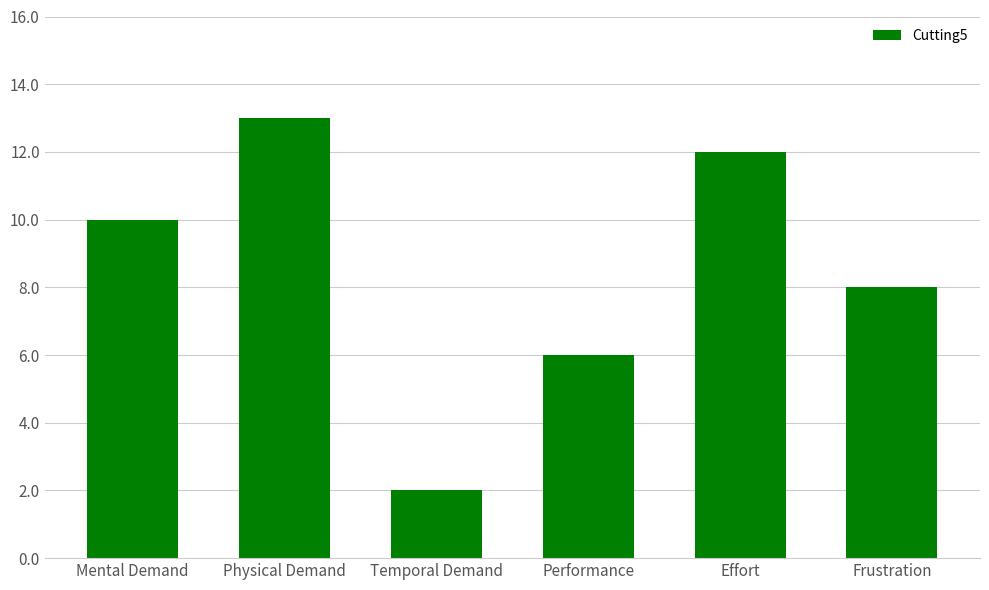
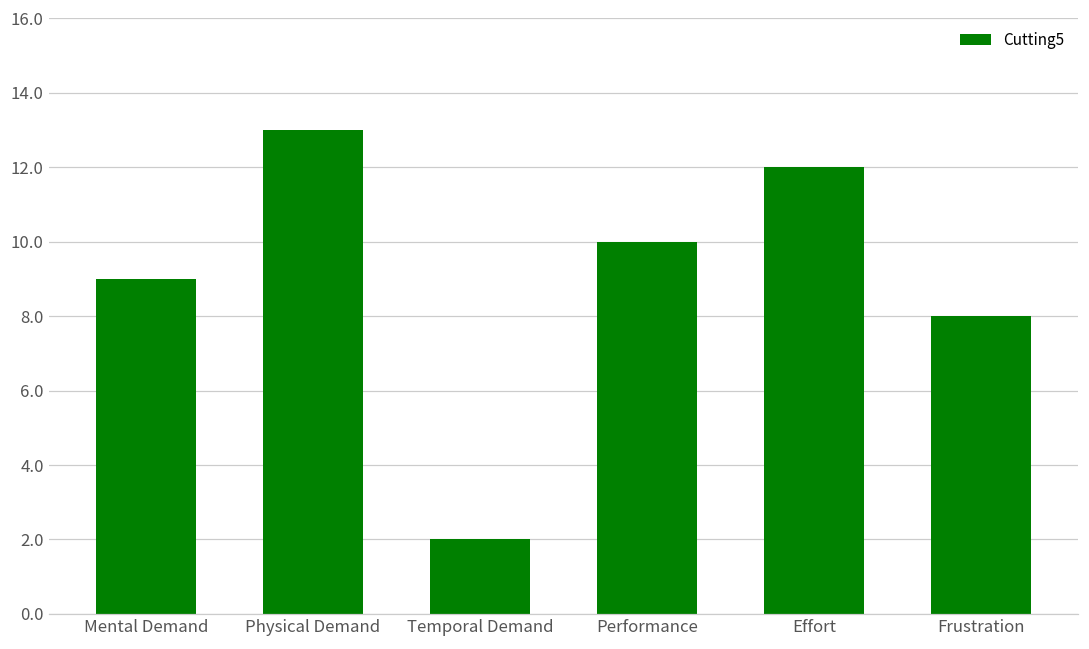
Mental Demand: 10 -> 9
Performance: 6 -> 10
